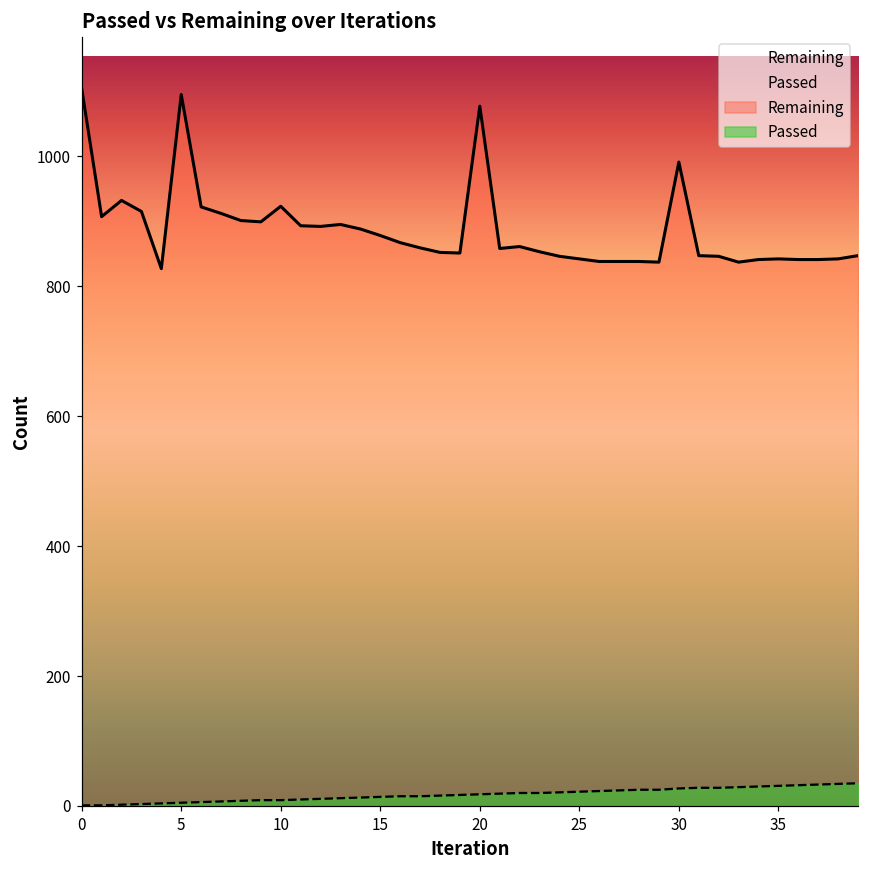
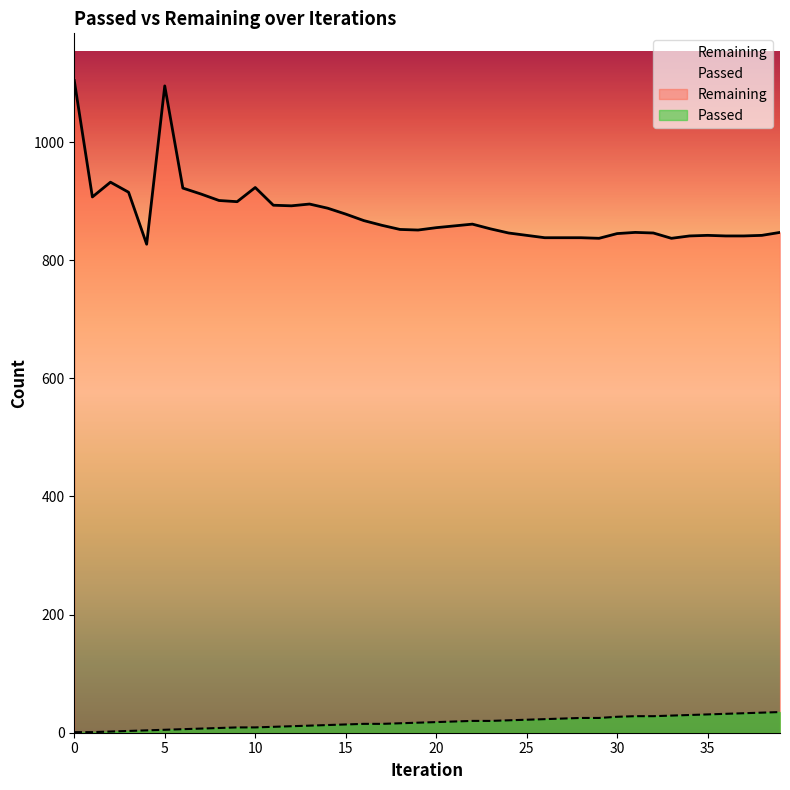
Remaining, 20: 1080 -> 860
Remaining, 30: 990 -> 850
